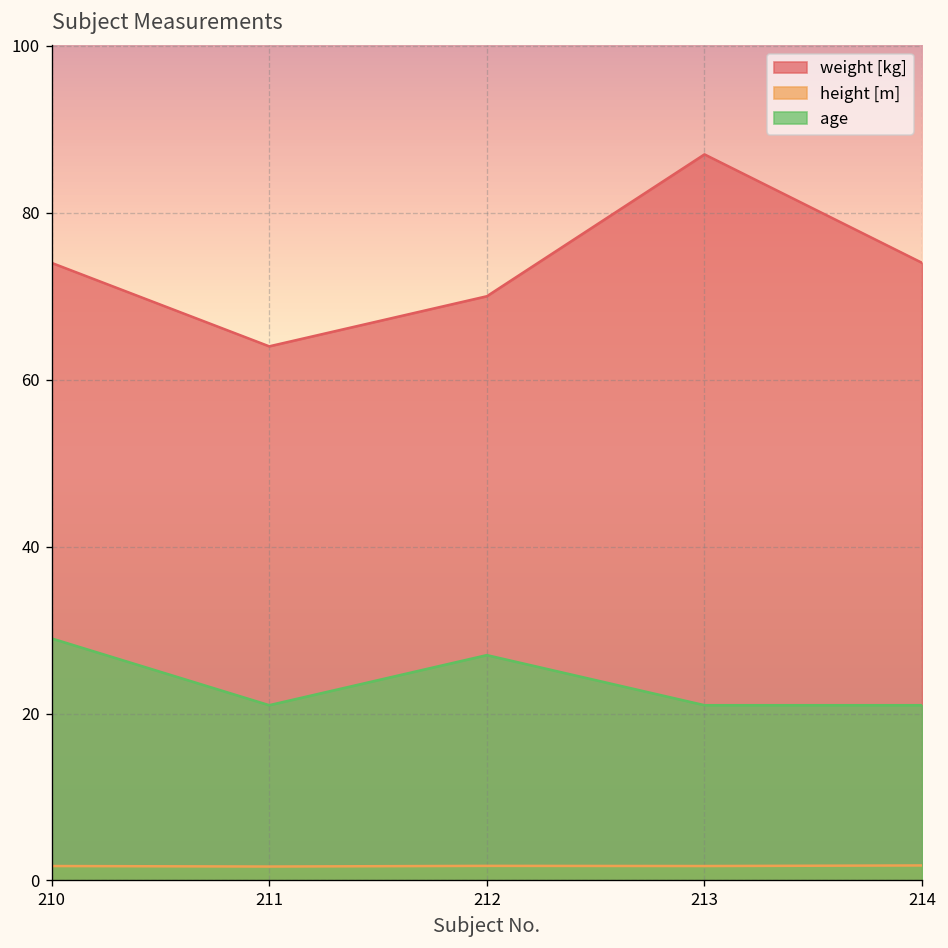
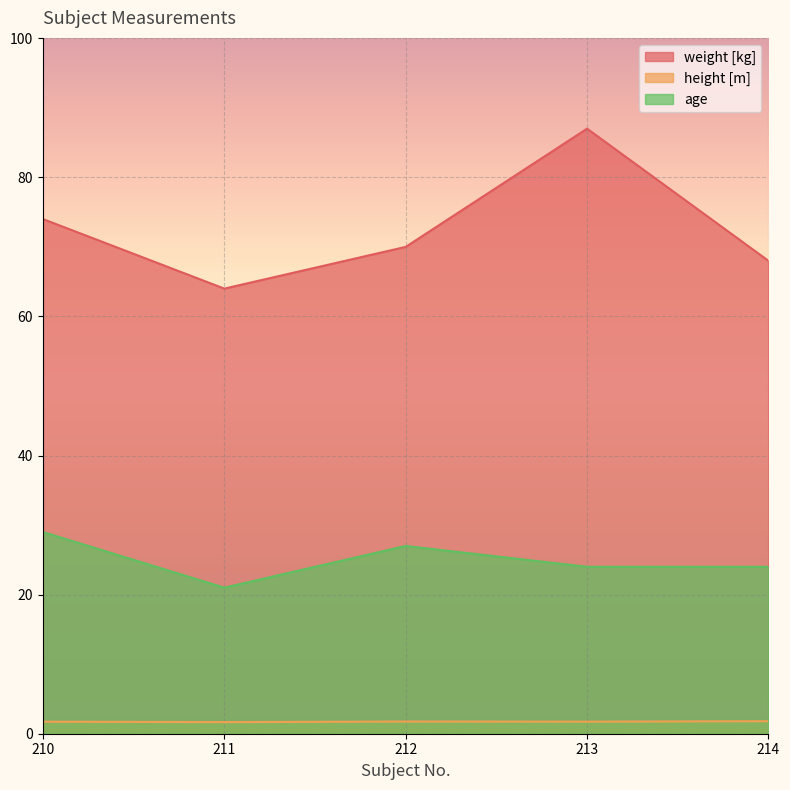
age, 213: 21 -> 24
weight [kg], 214: 74 -> 68
age, 214: 21 -> 24
